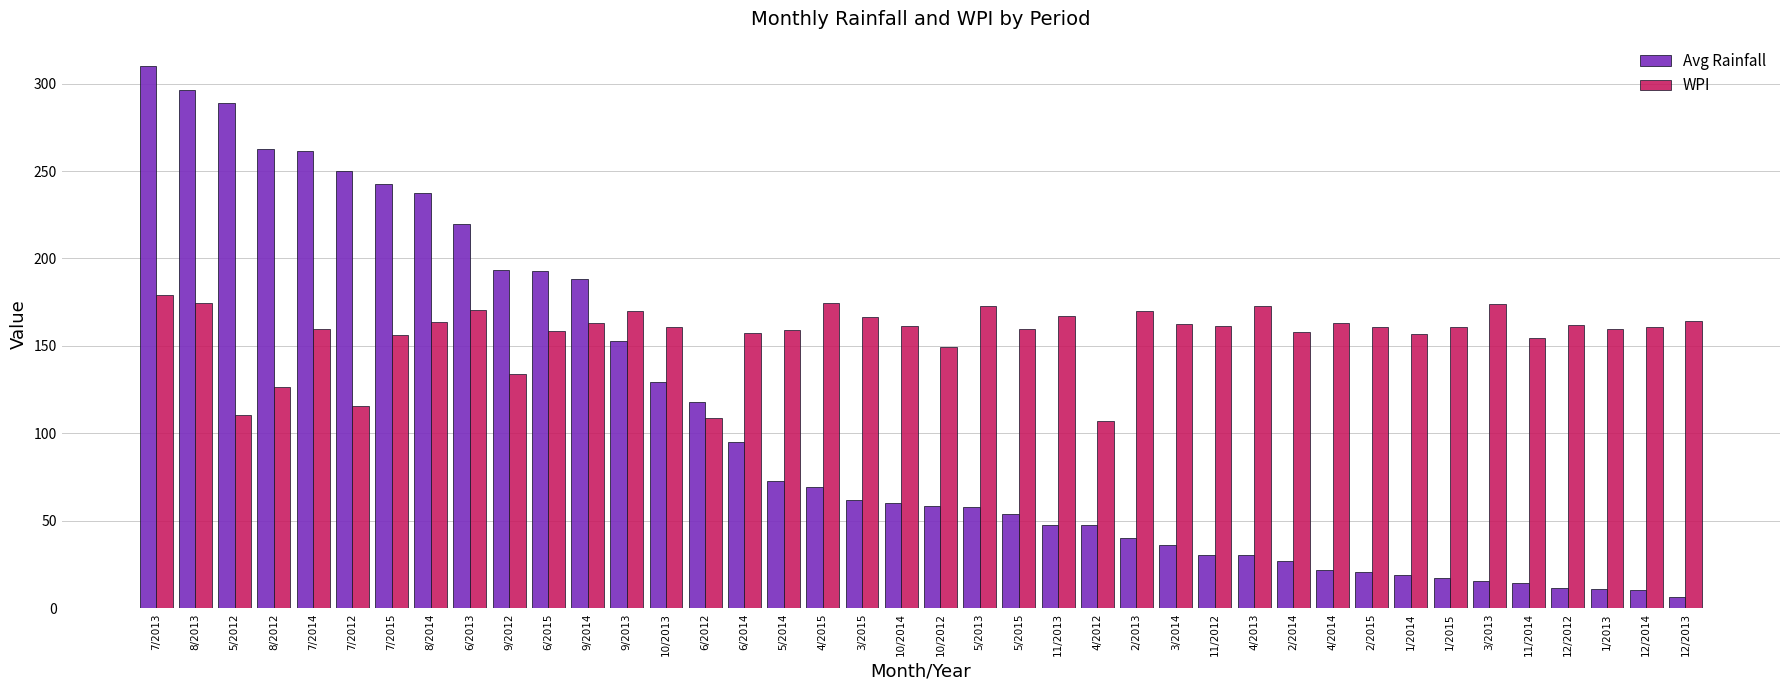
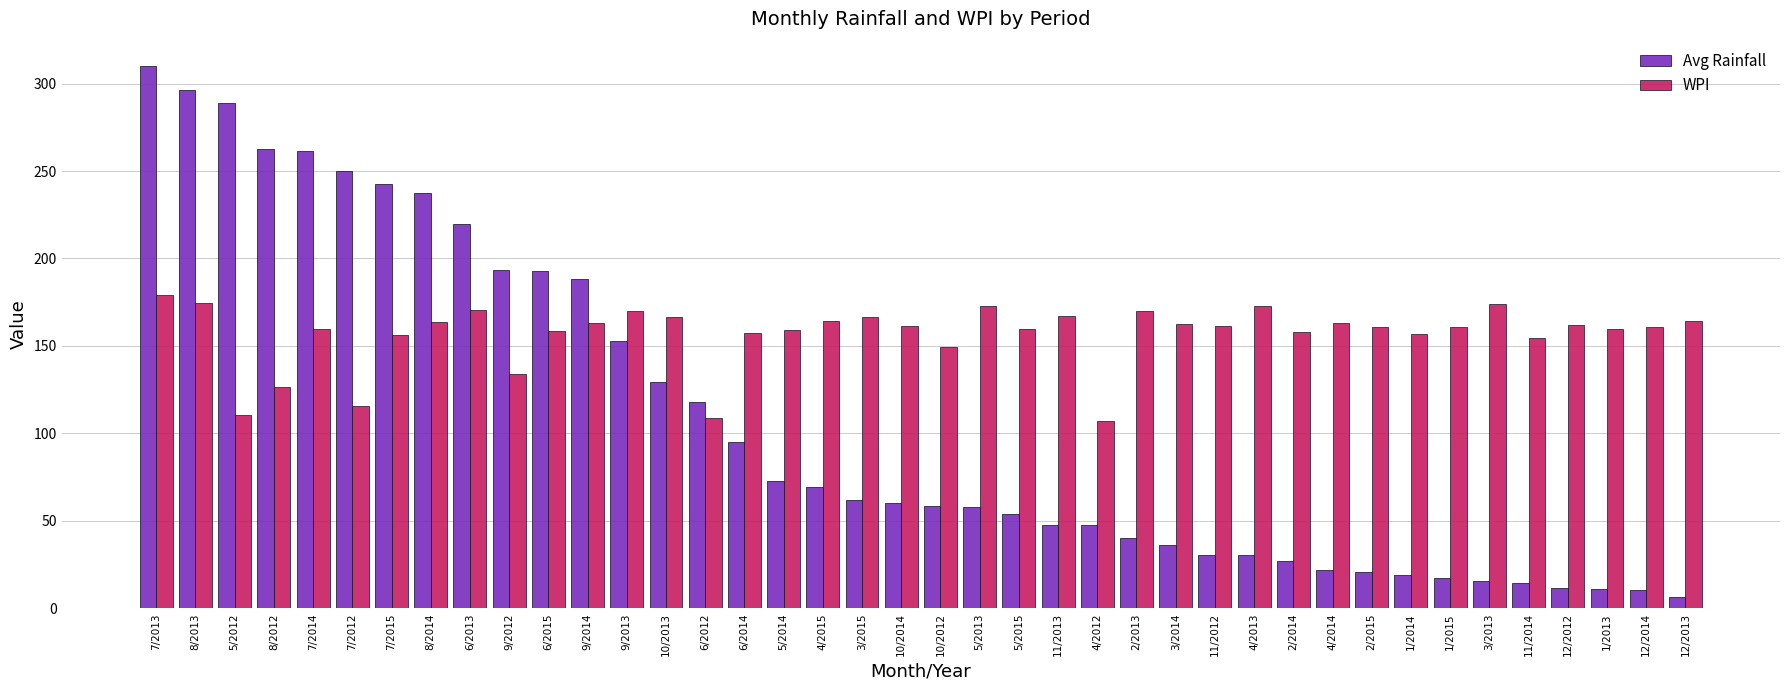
WPI, 10/2013: 161 -> 167
WPI, 4/2015: 175 -> 164
